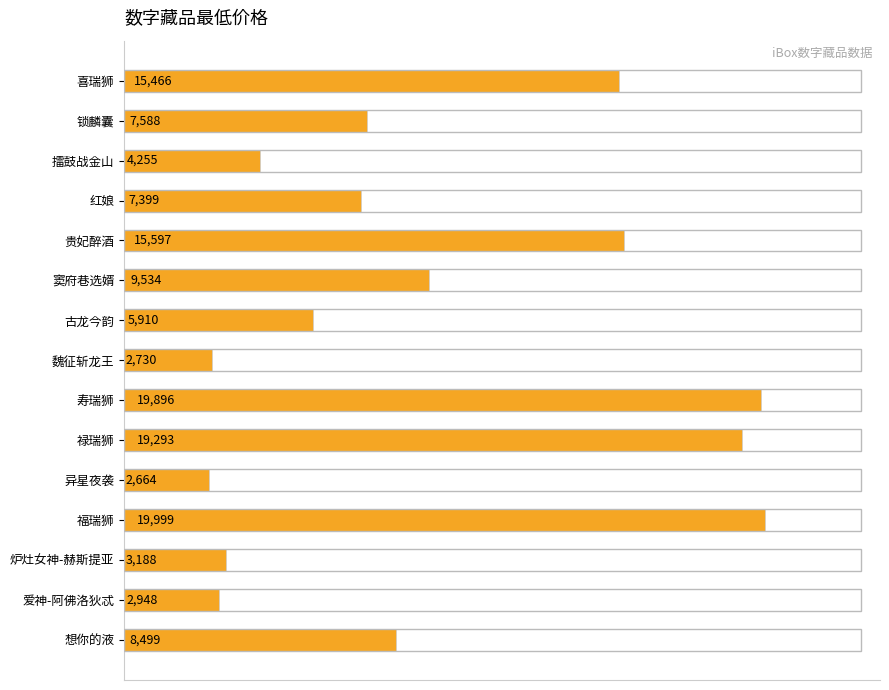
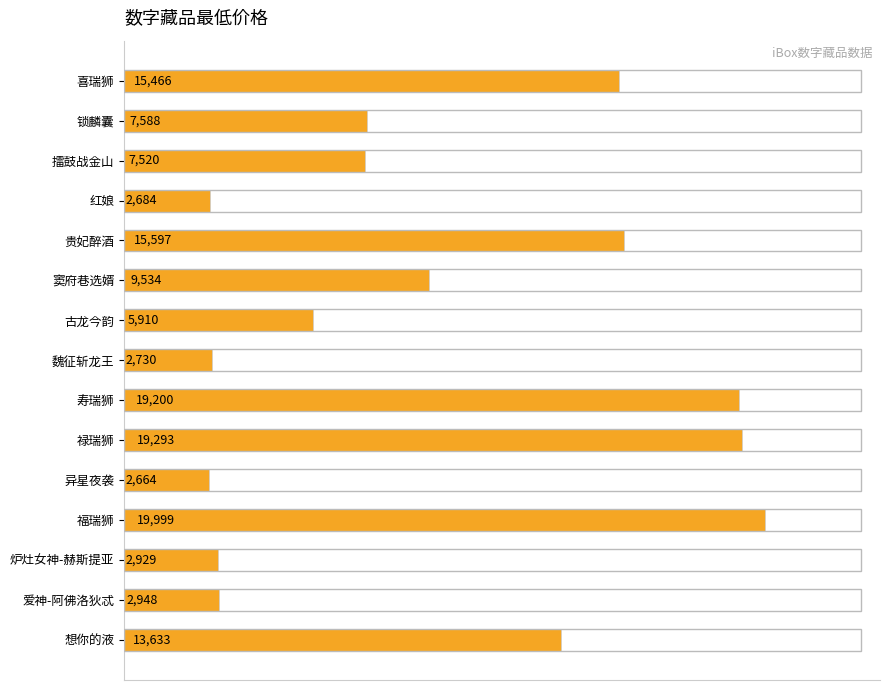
擂鼓战金山: 4,255 -> 7,520
红娘: 7,399 -> 2,684
寿瑞狮: 19,896 -> 19,200
炉灶女神-赫斯提亚: 3,188 -> 2,929
想你的液: 8,499 -> 13,633
